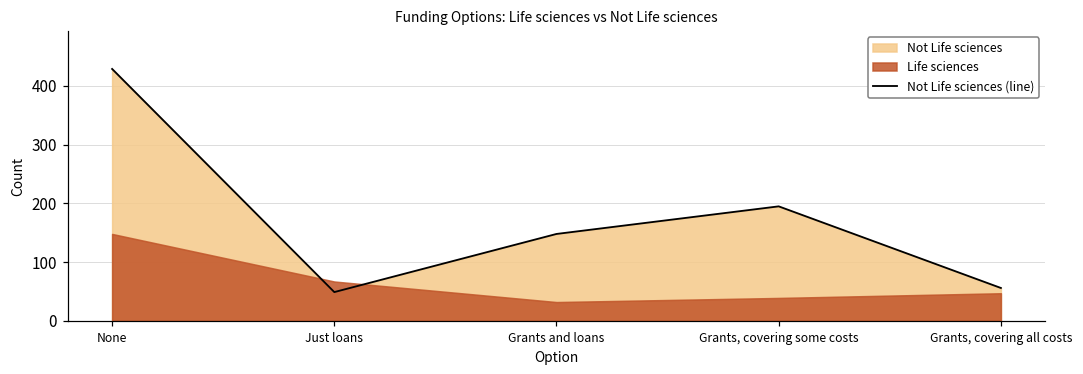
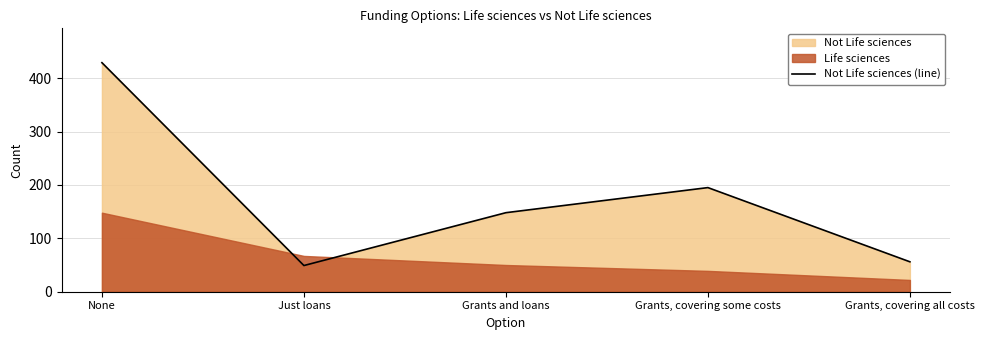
Life sciences, Grants and loans: 30 -> 50
Life sciences, Grants, covering all costs: 50 -> 20
